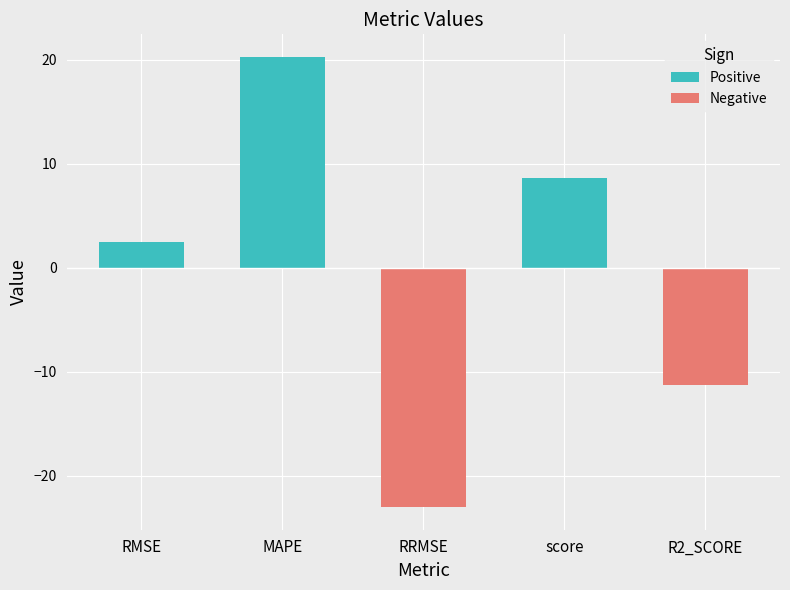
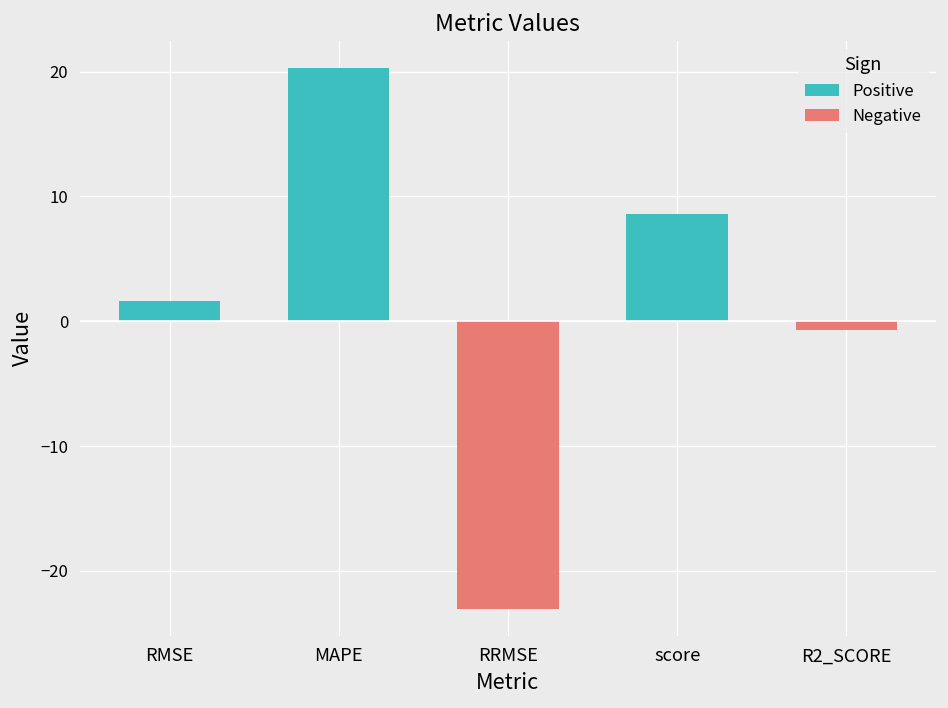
RMSE: 2.4 -> 1.6
R2_SCORE: -11.3 -> -0.7
